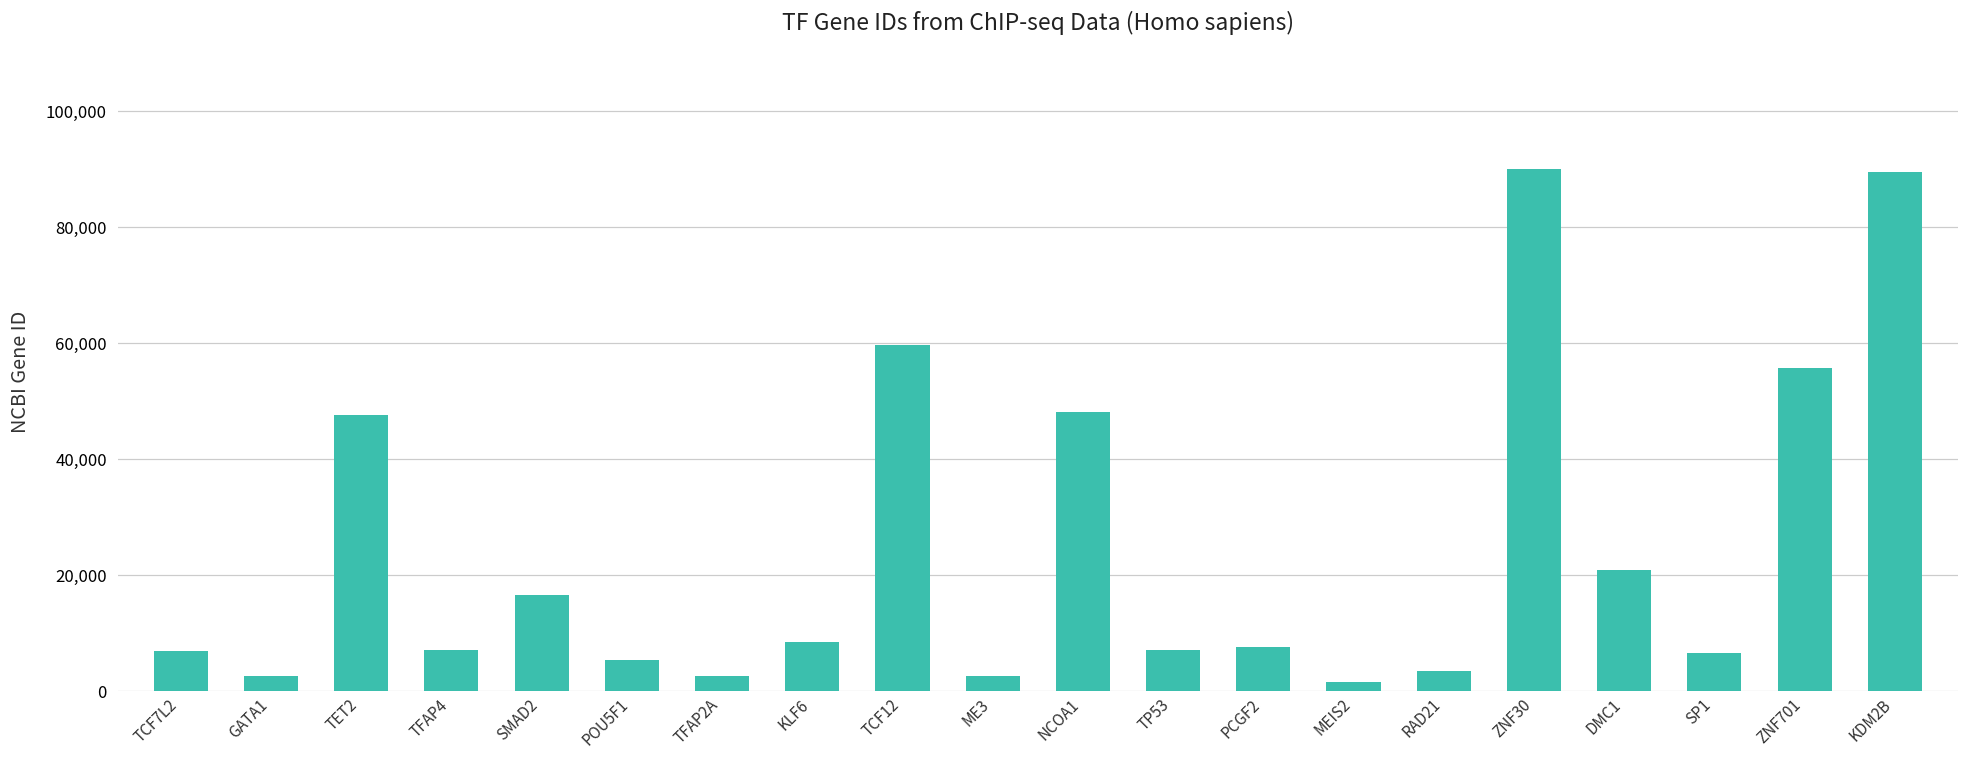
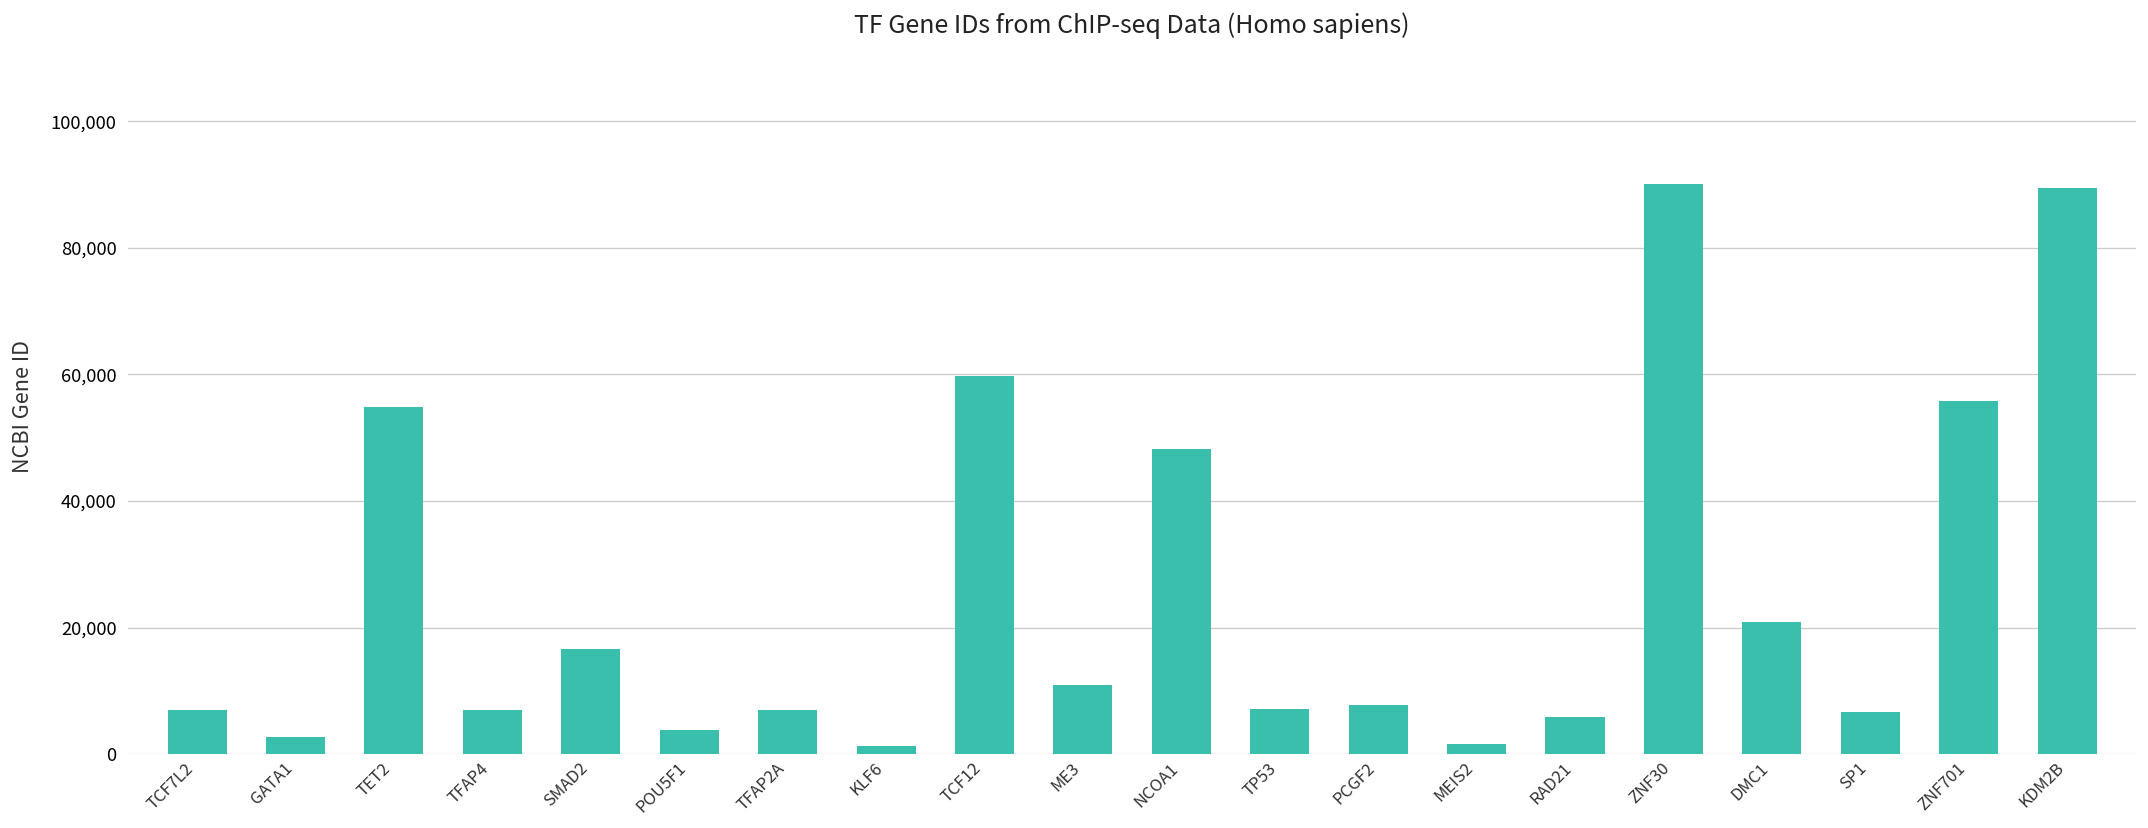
TET2: 48,000 -> 55,000
POU5F1: 5,000 -> 4,000
TFAP2A: 3,000 -> 7,000
KLF6: 8,000 -> 1,000
ME3: 3,000 -> 11,000
RAD21: 4,000 -> 6,000
